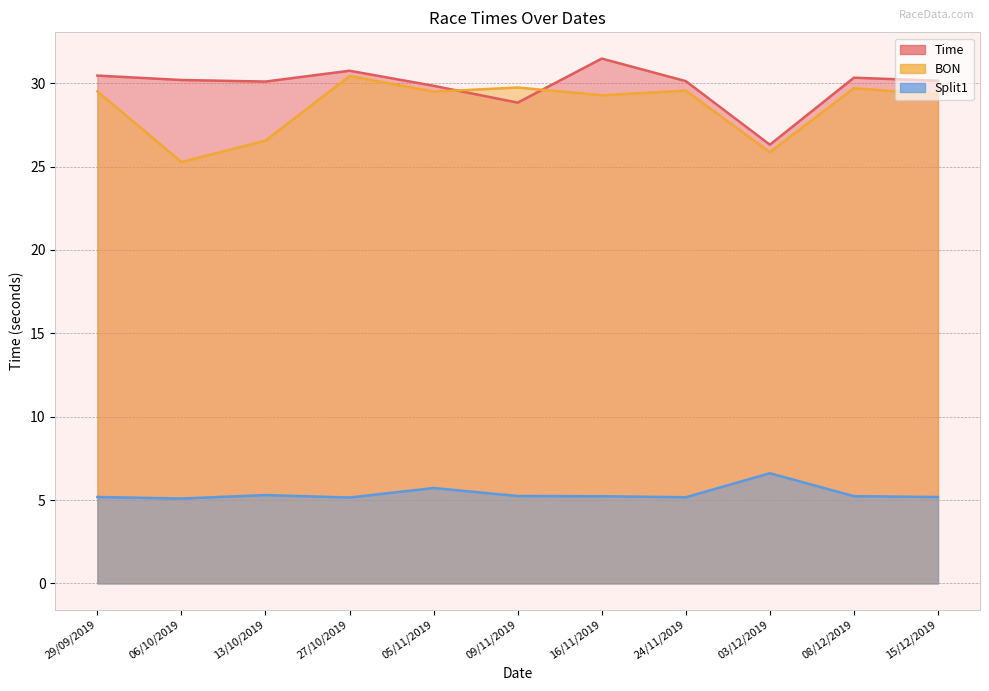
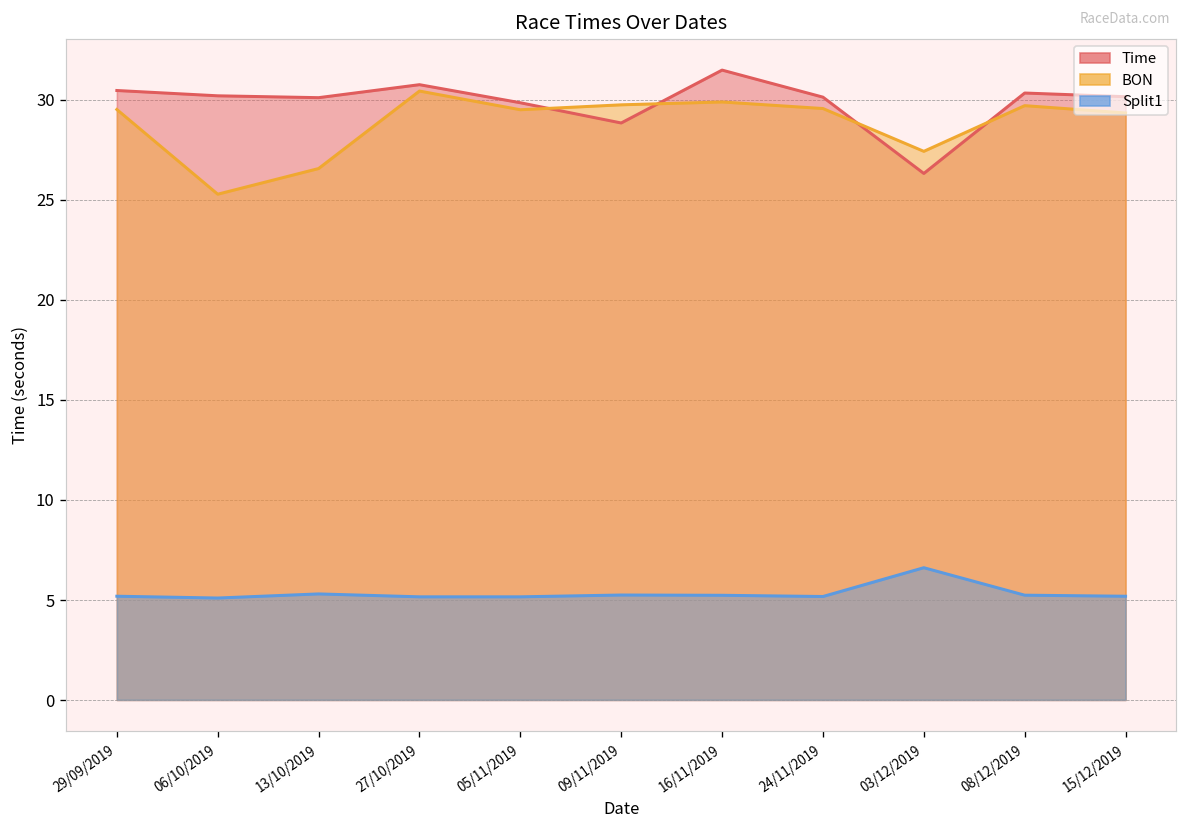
Split1, 05/11/2019: 5.7 -> 5.2
BON, 16/11/2019: 29.3 -> 29.9
BON, 03/12/2019: 25.9 -> 27.4
